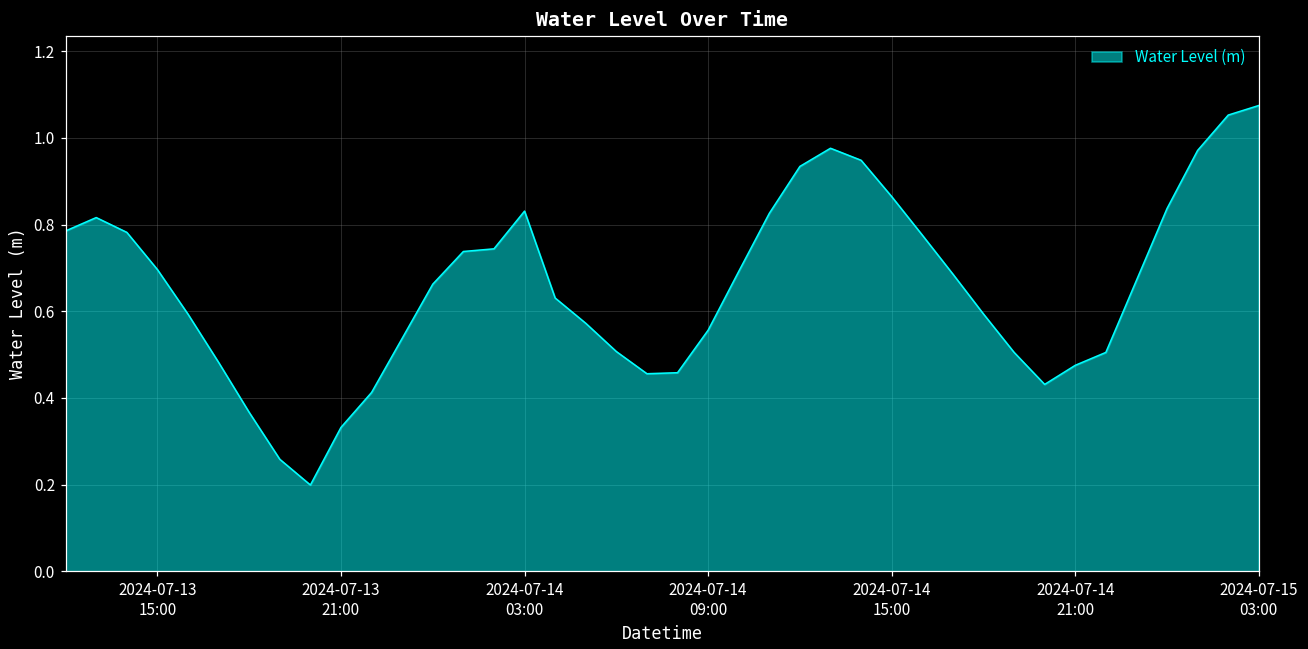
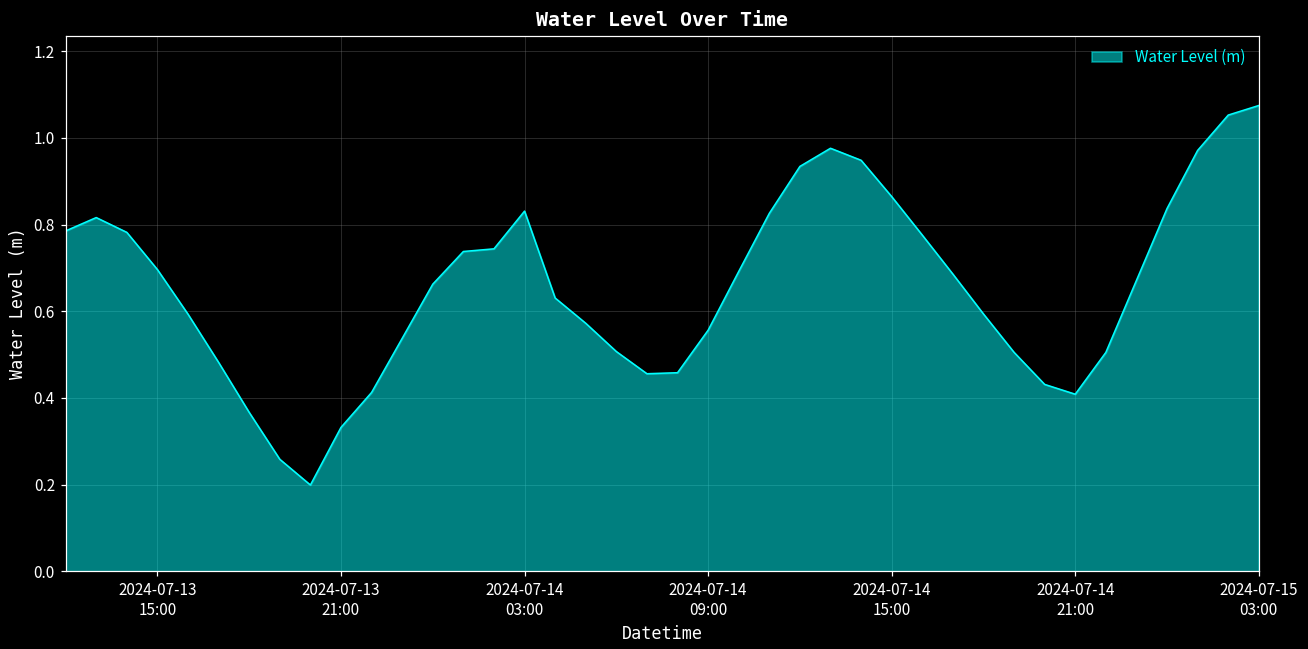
2024-07-14 21:00: 0.48 -> 0.41
